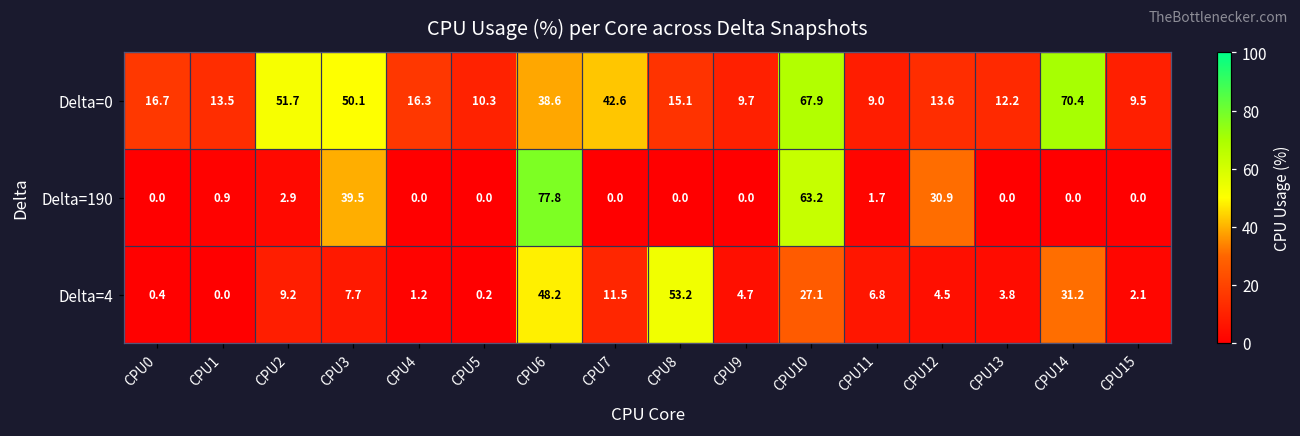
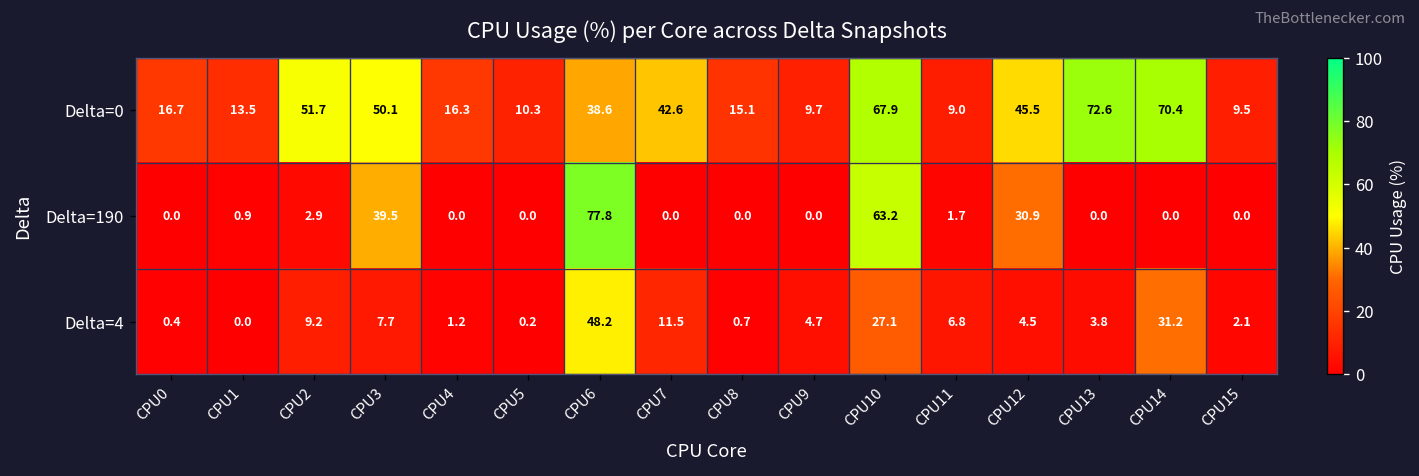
Delta=0, CPU12: 13.6 -> 45.5
Delta=0, CPU13: 12.2 -> 72.6
Delta=4, CPU8: 53.2 -> 0.7
